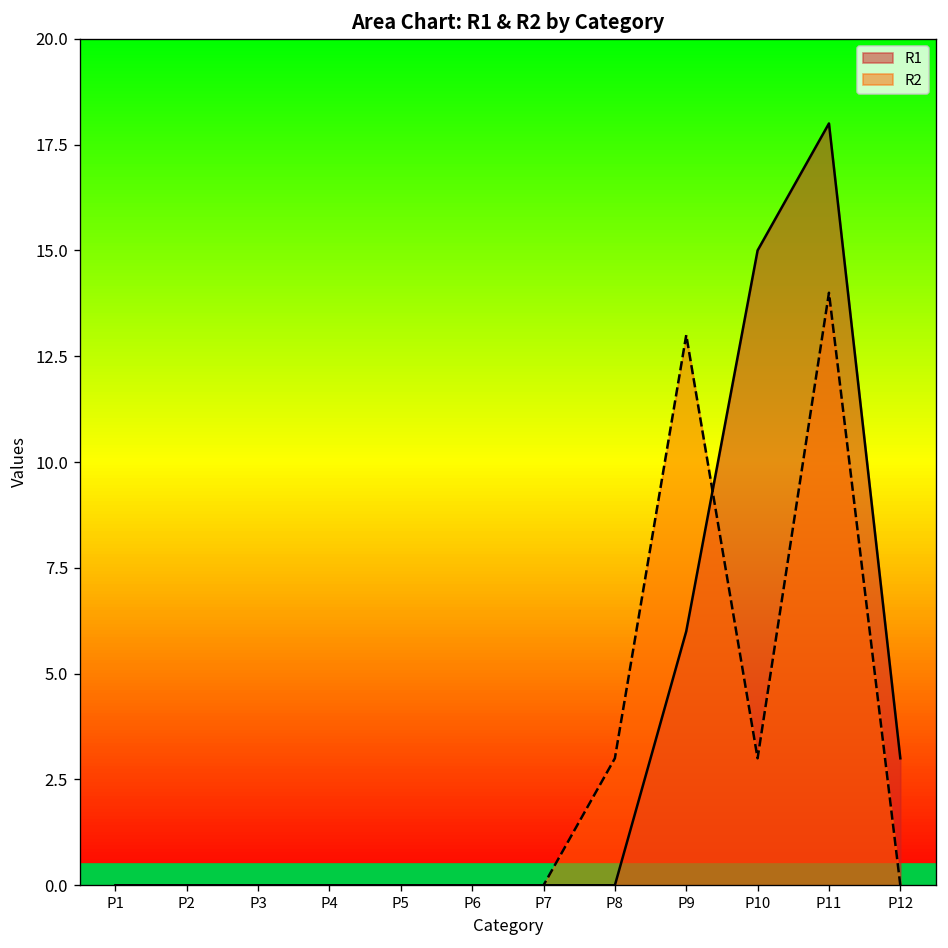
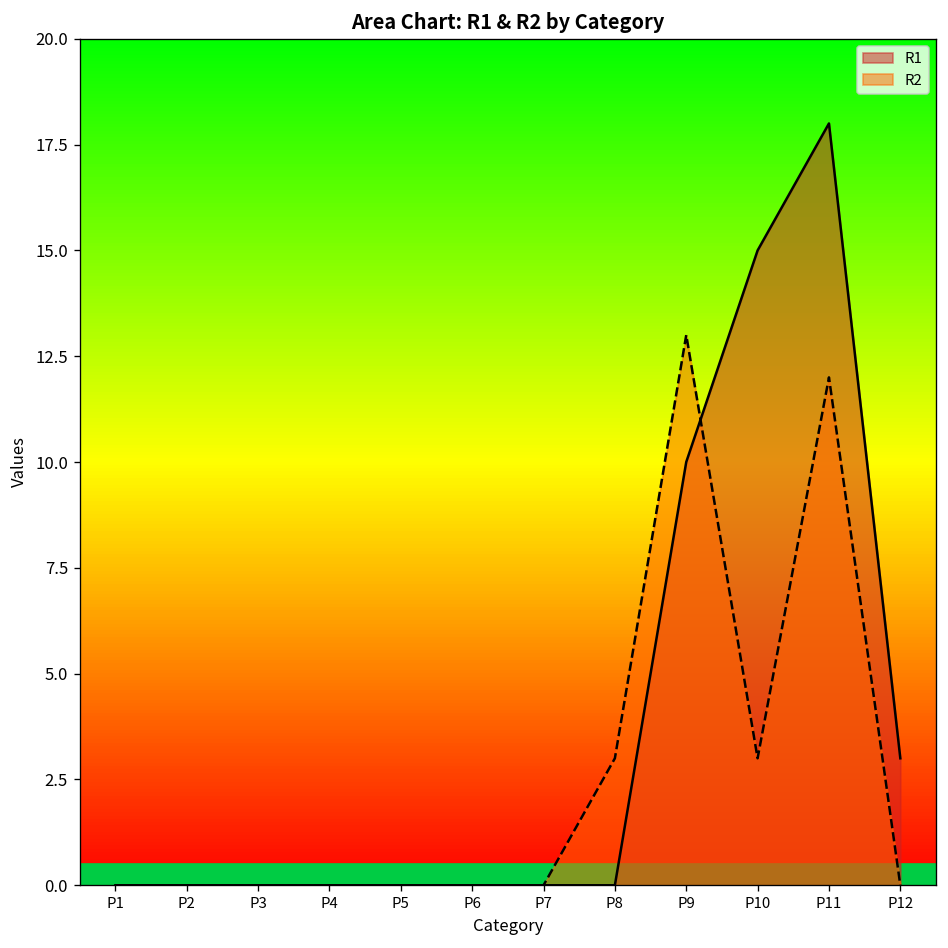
R1, P9: 6 -> 10
R2, P11: 14 -> 12
